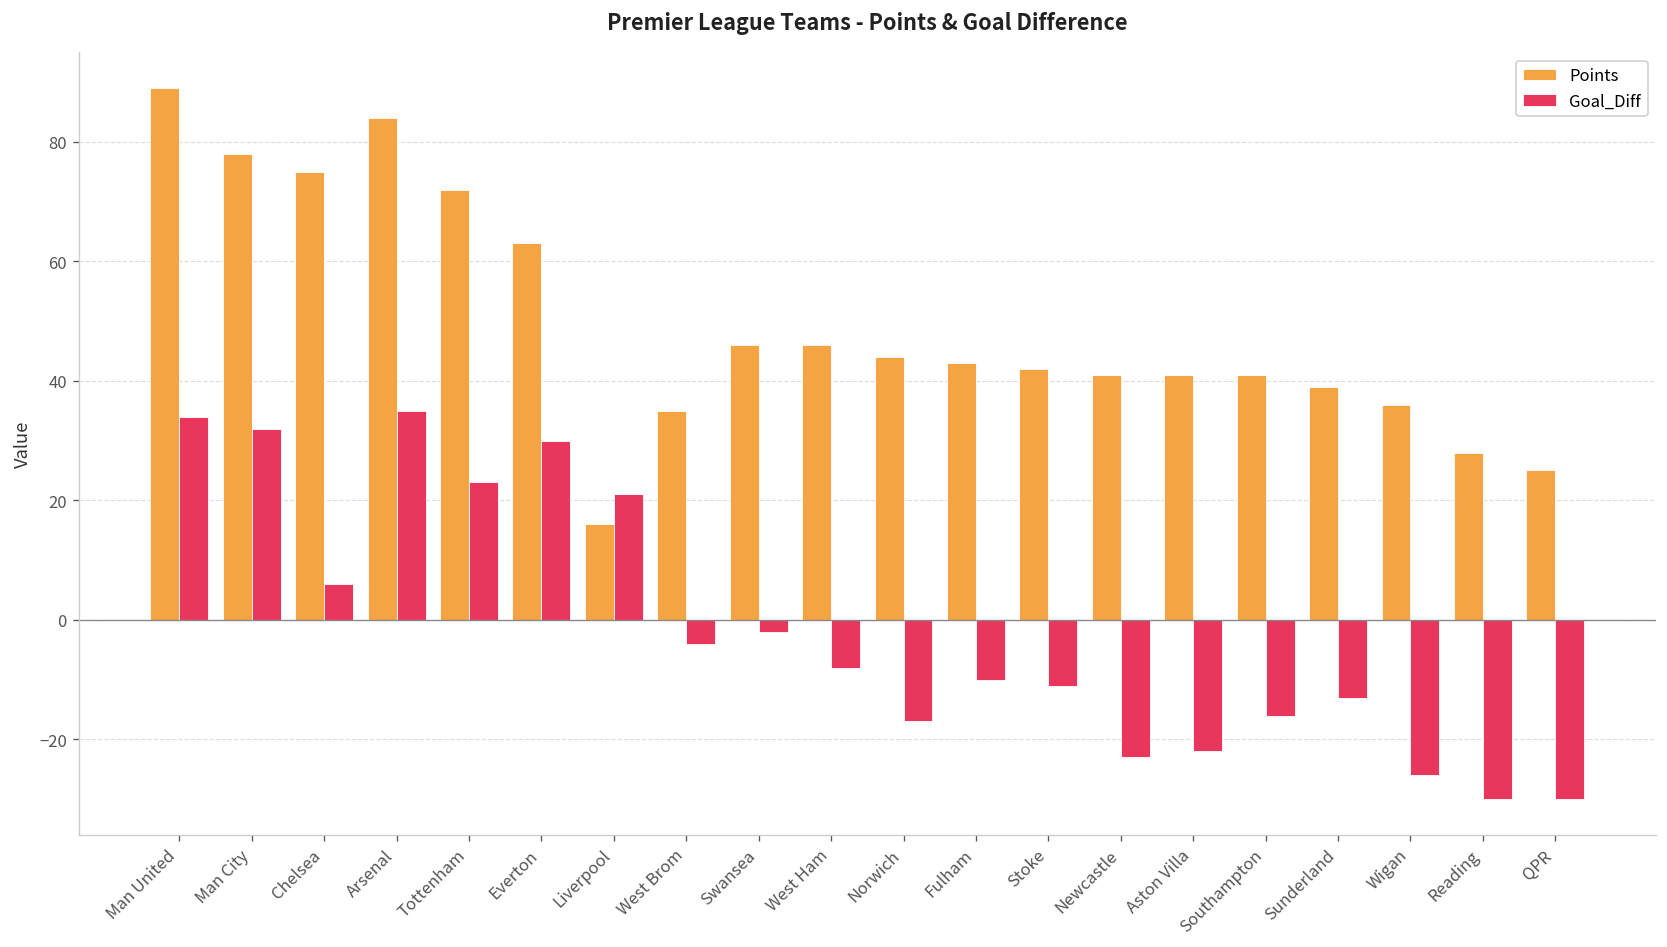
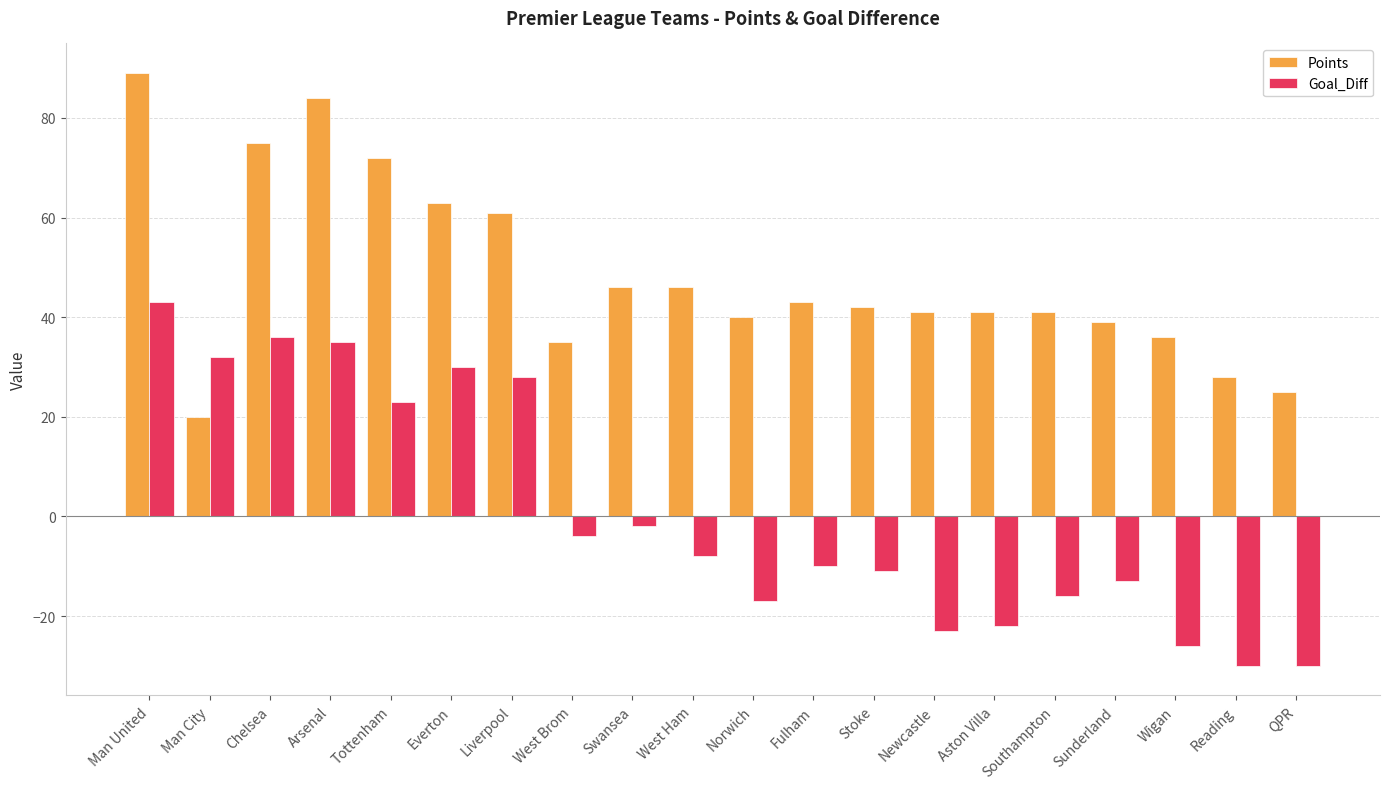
Goal_Diff, Man United: 34 -> 43
Points, Man City: 78 -> 20
Goal_Diff, Chelsea: 6 -> 36
Points, Liverpool: 16 -> 61
Goal_Diff, Liverpool: 21 -> 28
Points, Norwich: 44 -> 40
